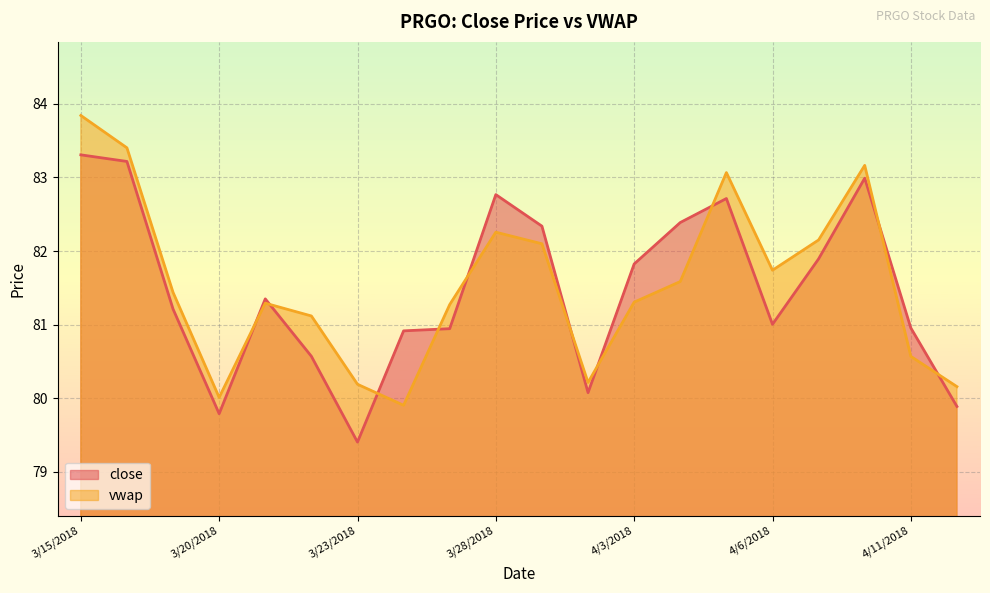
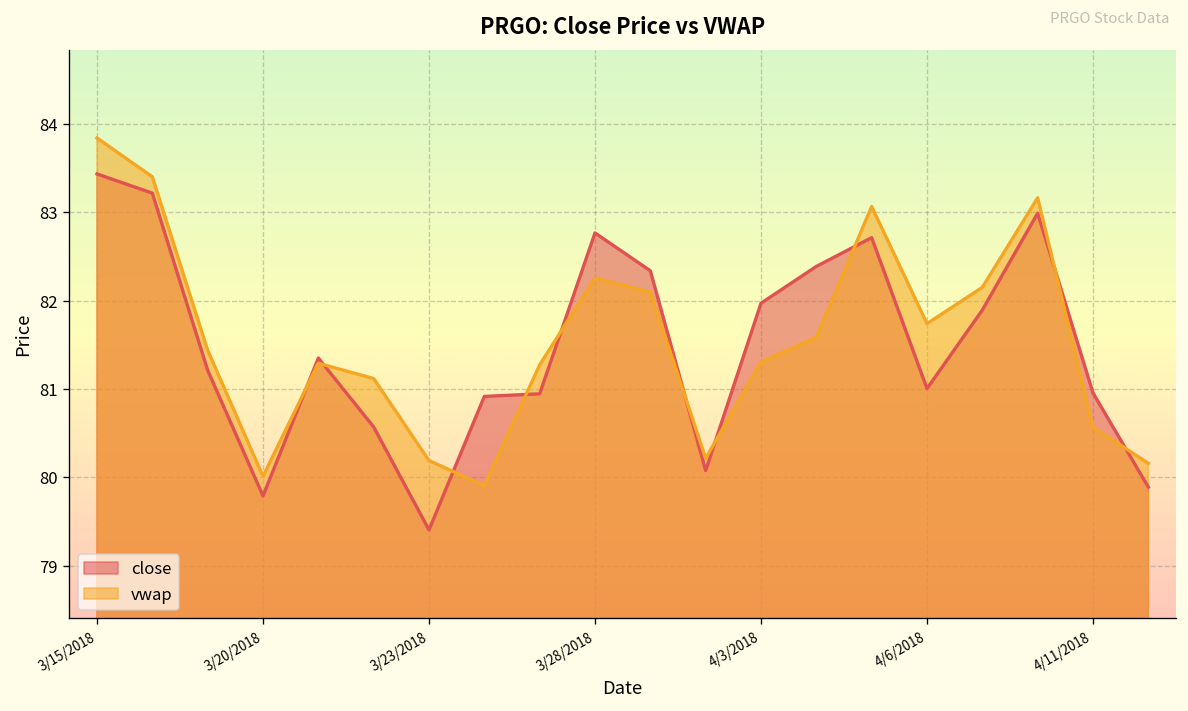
close, 3/15/2018: 83.3 -> 83.4
close, 4/3/2018: 81.8 -> 82.0
